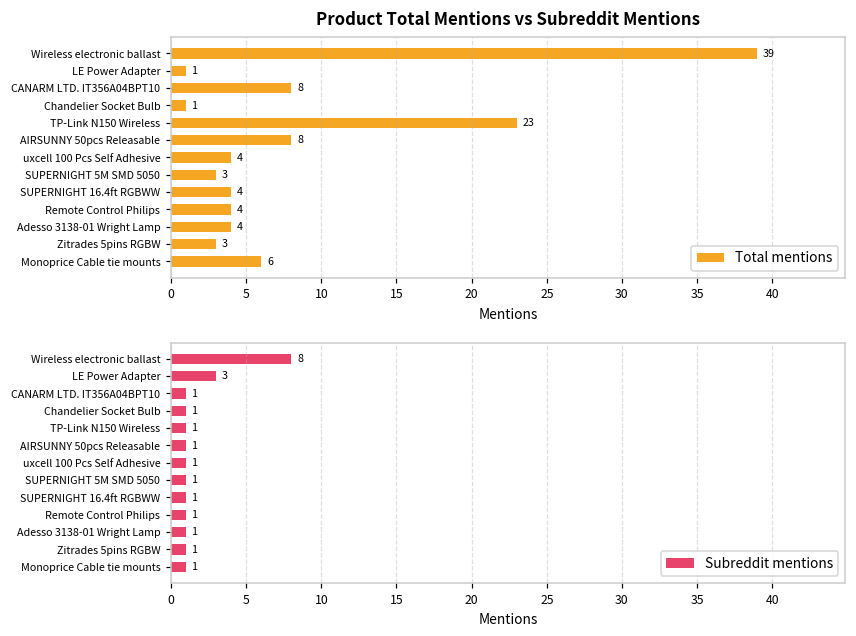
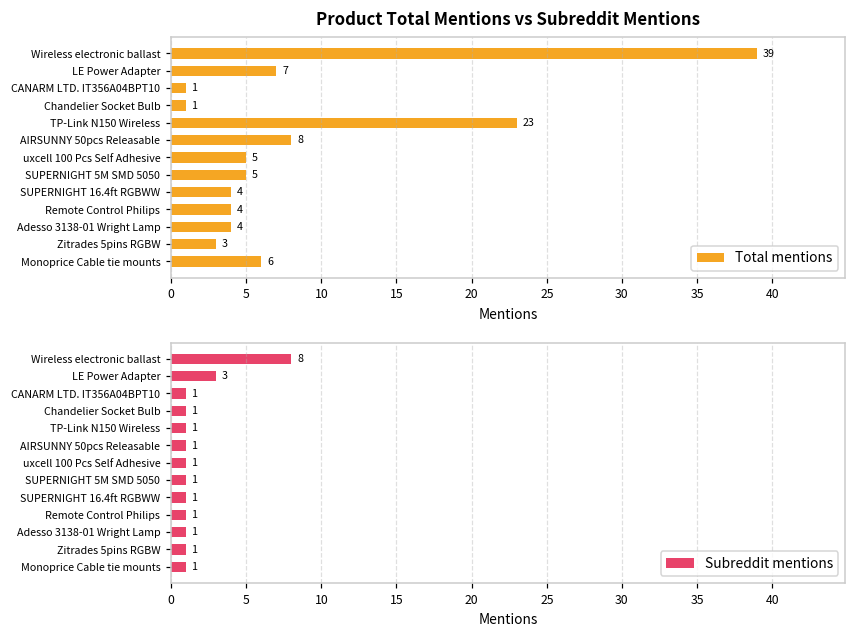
Product Total Mentions vs Subreddit Mentions, LE Power Adapter: 1 -> 7
Product Total Mentions vs Subreddit Mentions, CANARM LTD. IT356A04BPT10: 8 -> 1
Product Total Mentions vs Subreddit Mentions, uxcell 100 Pcs Self Adhesive: 4 -> 5
Product Total Mentions vs Subreddit Mentions, SUPERNIGHT 5M SMD 5050: 3 -> 5
